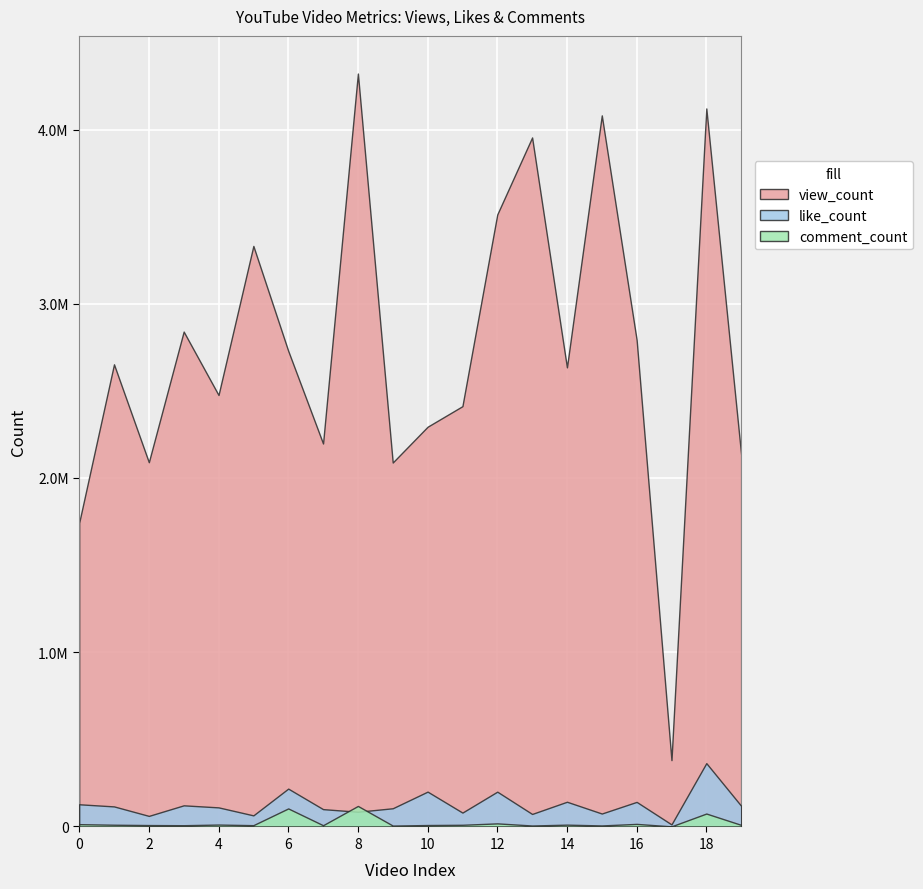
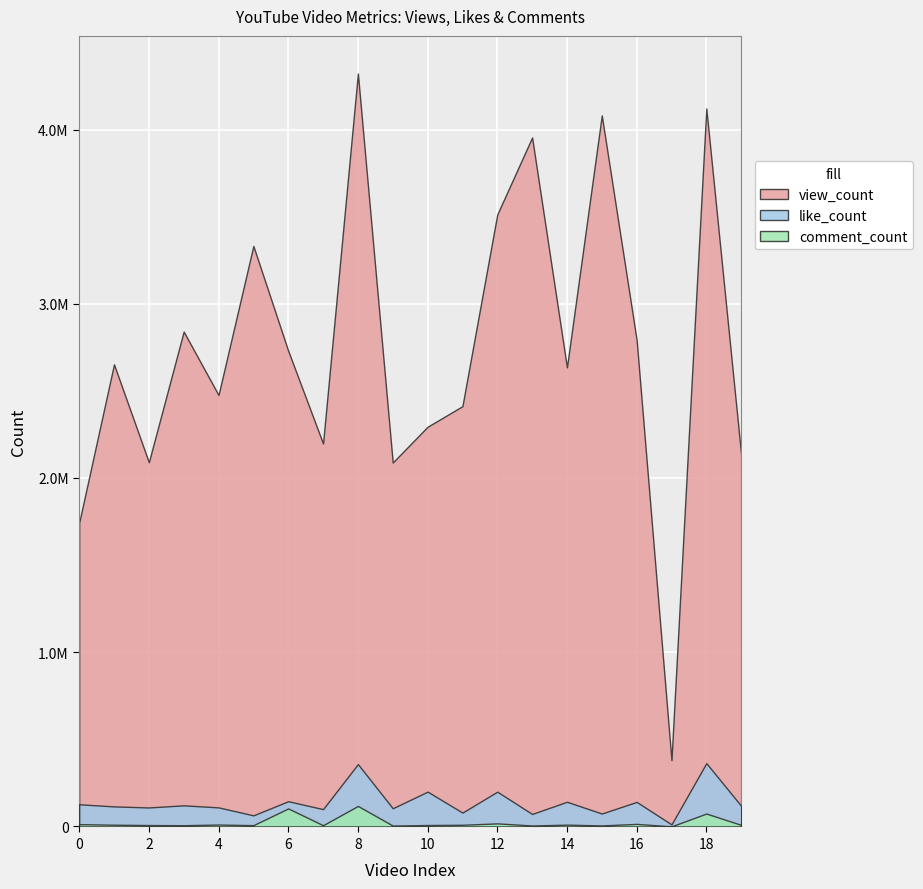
like_count, 2: 60000 -> 110000
like_count, 6: 220000 -> 150000
like_count, 8: 80000 -> 360000
